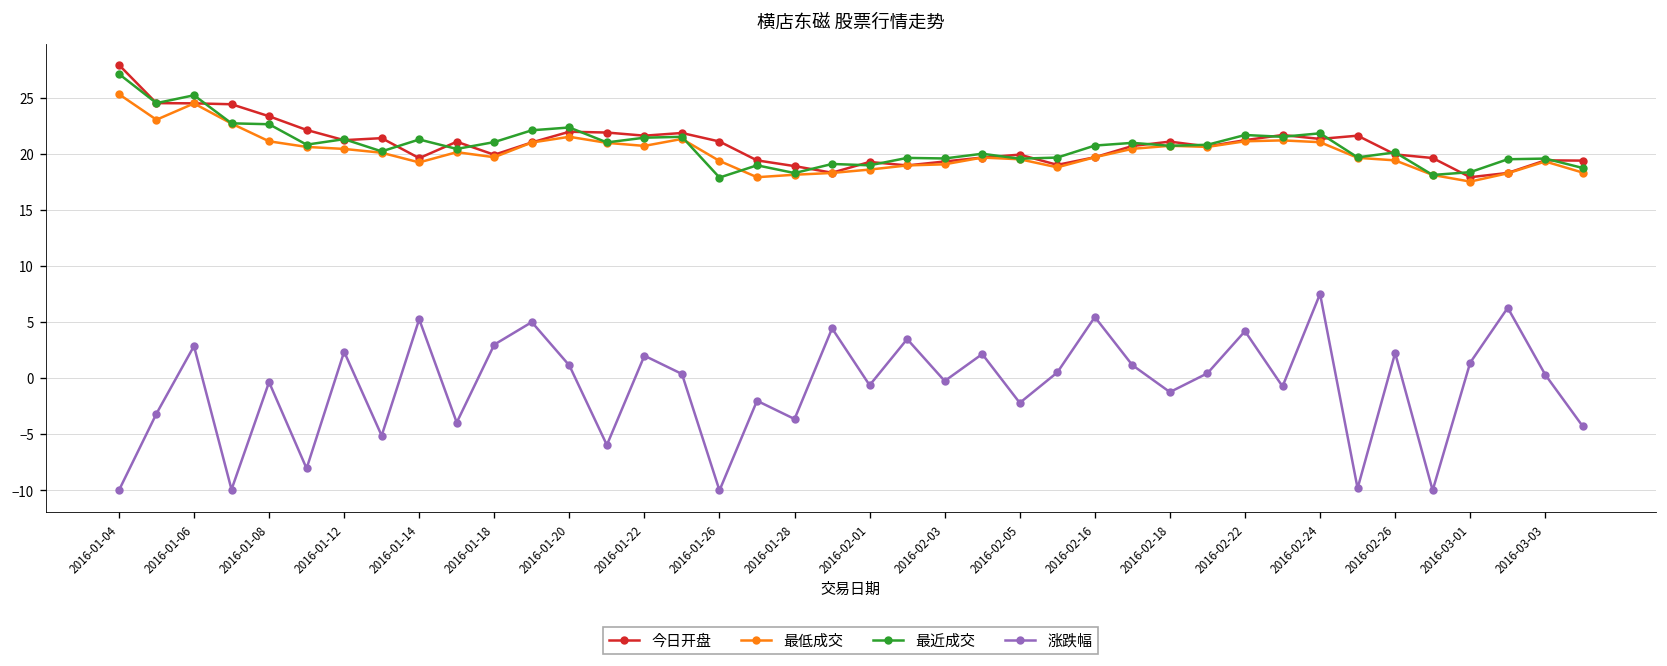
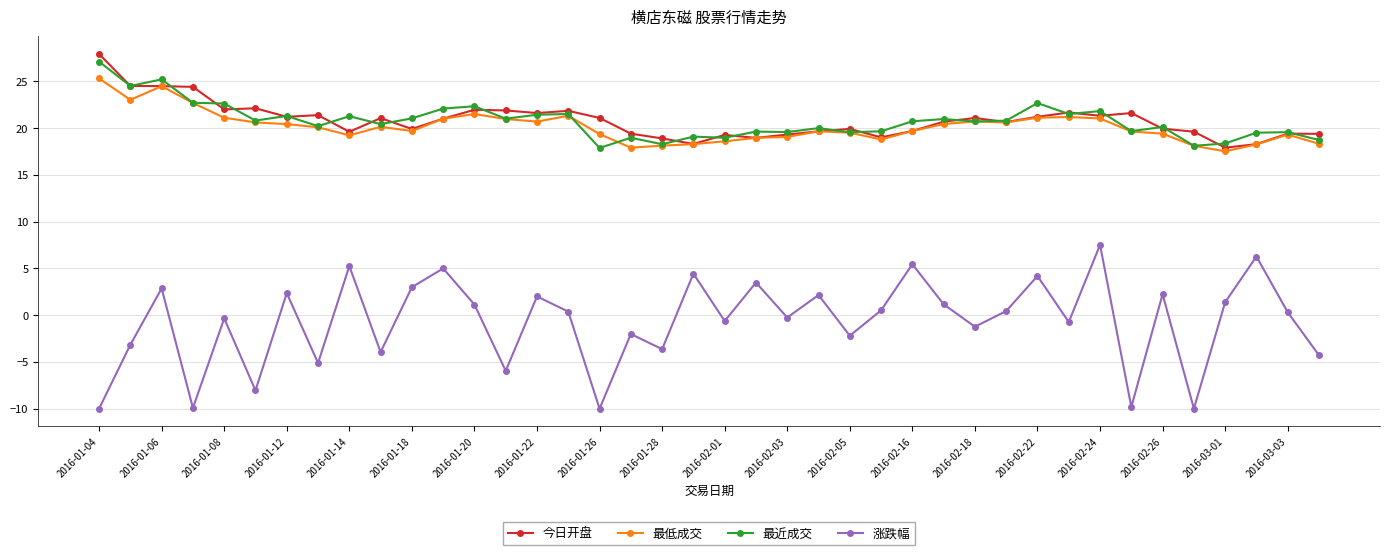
今日开盘, 2016-01-08: 23 -> 22
最近成交, 2016-02-22: 22 -> 23
